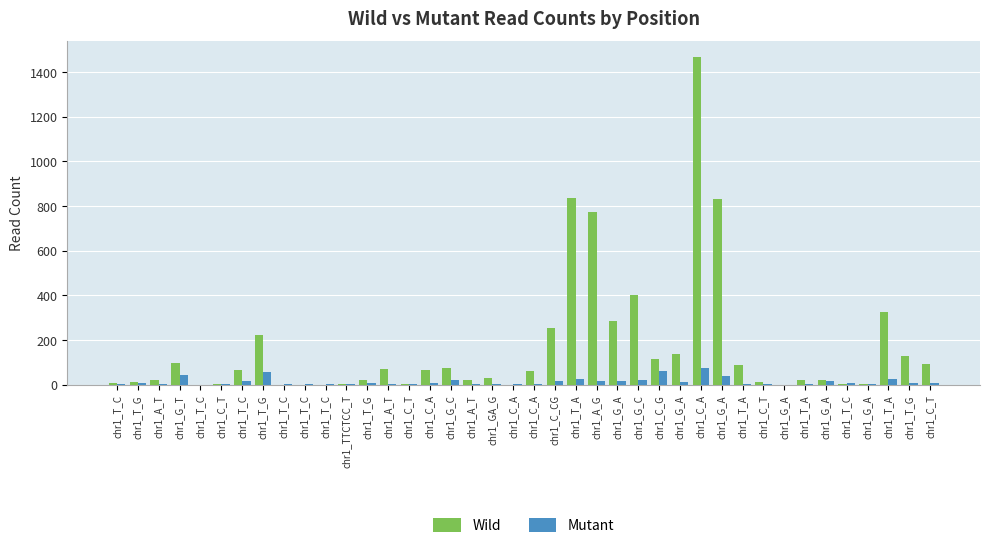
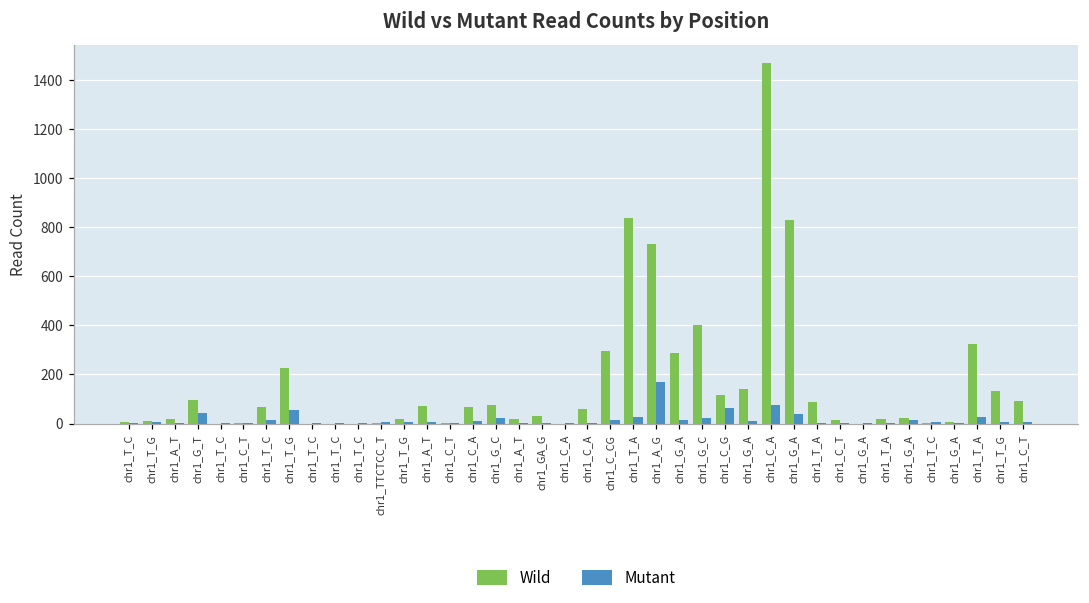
Wild, chr1_C_CG: 260 -> 290
Wild, chr1_A_G: 780 -> 730
Mutant, chr1_A_G: 20 -> 170
